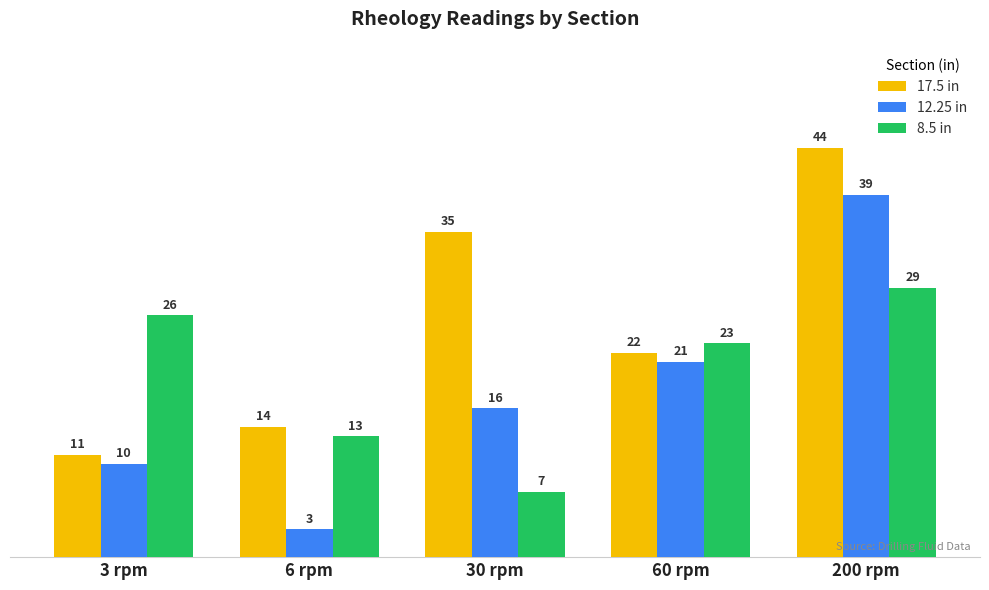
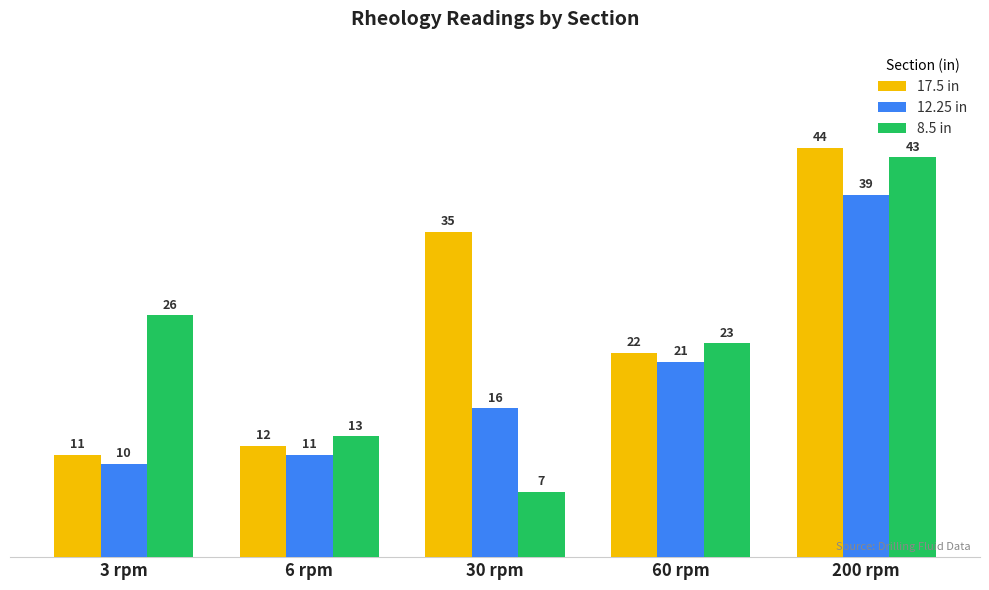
17.5 in, 6 rpm: 14 -> 12
12.25 in, 6 rpm: 3 -> 11
8.5 in, 200 rpm: 29 -> 43
